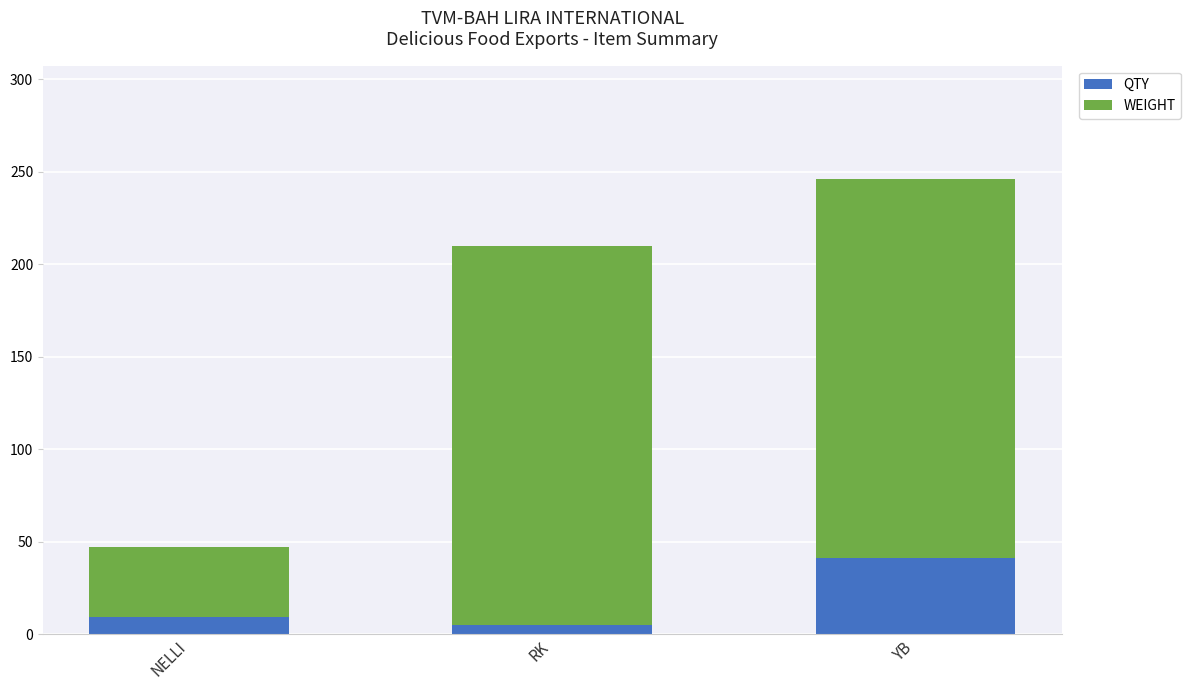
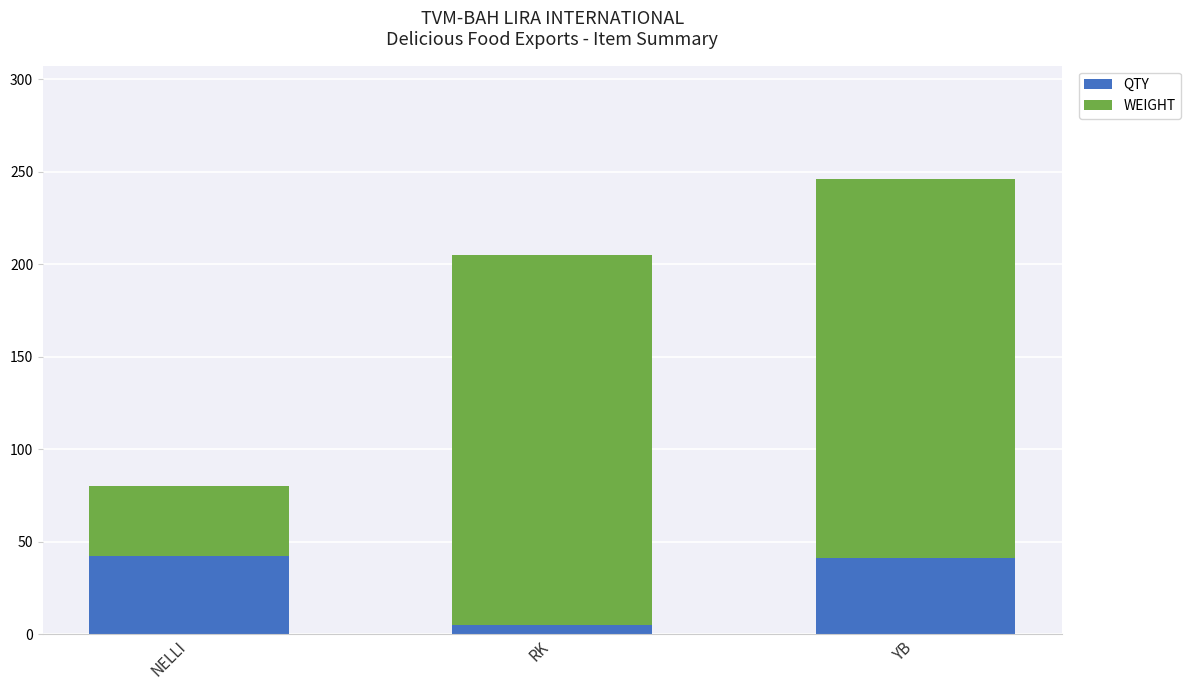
QTY, NELLI: 9 -> 42
WEIGHT, RK: 205 -> 200
